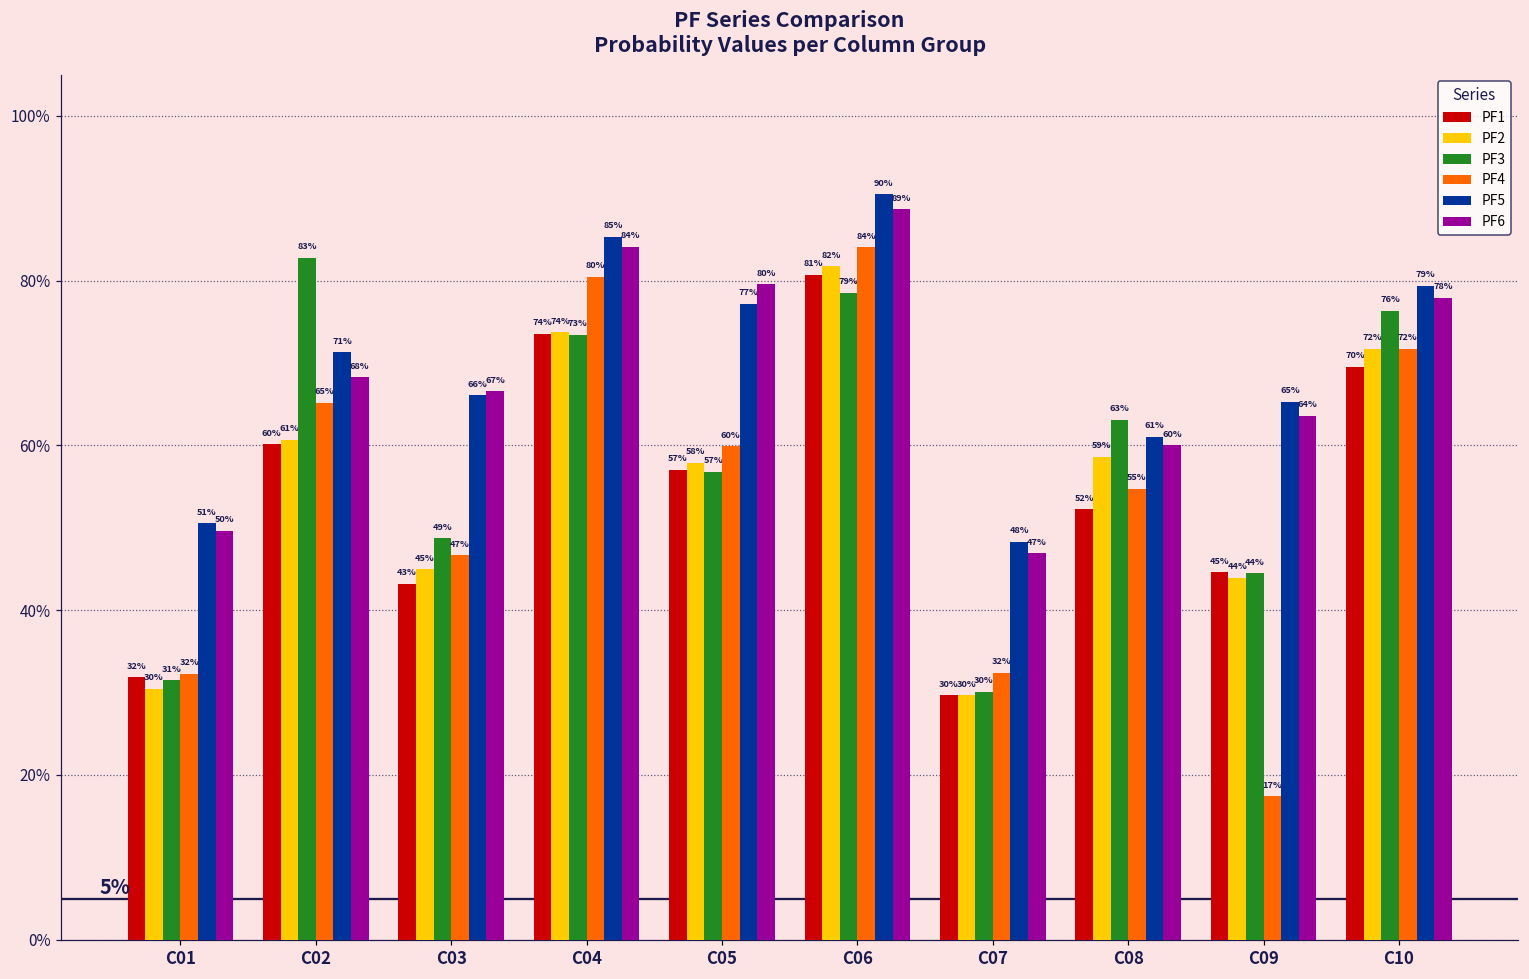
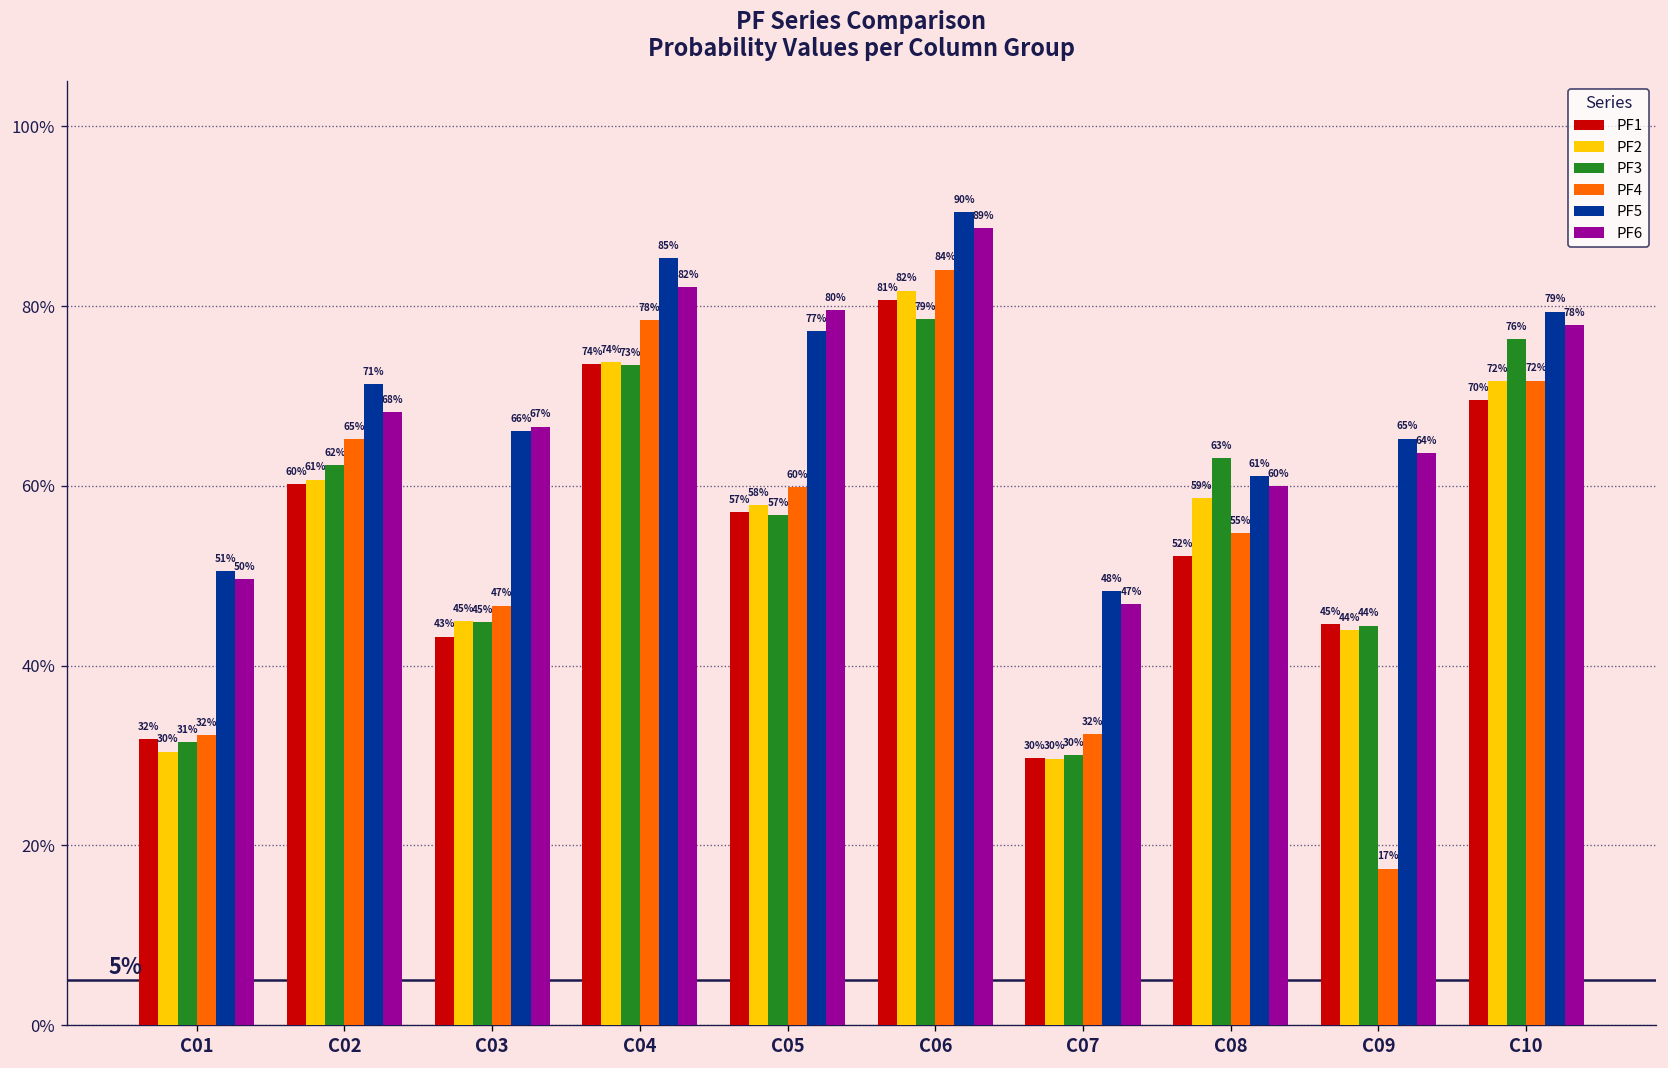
PF3, C02: 83% -> 62%
PF3, C03: 49% -> 45%
PF4, C04: 80% -> 78%
PF6, C04: 84% -> 82%
